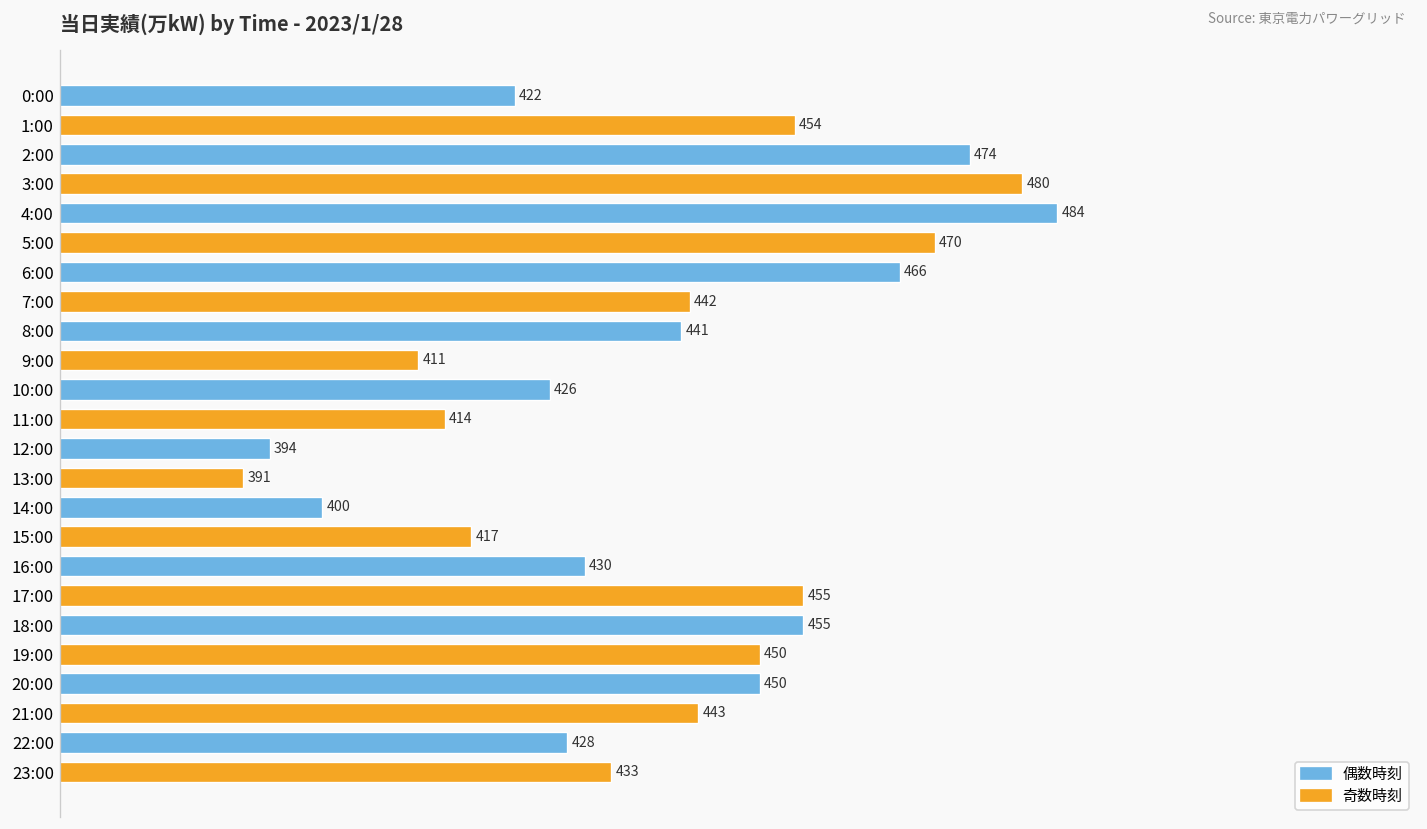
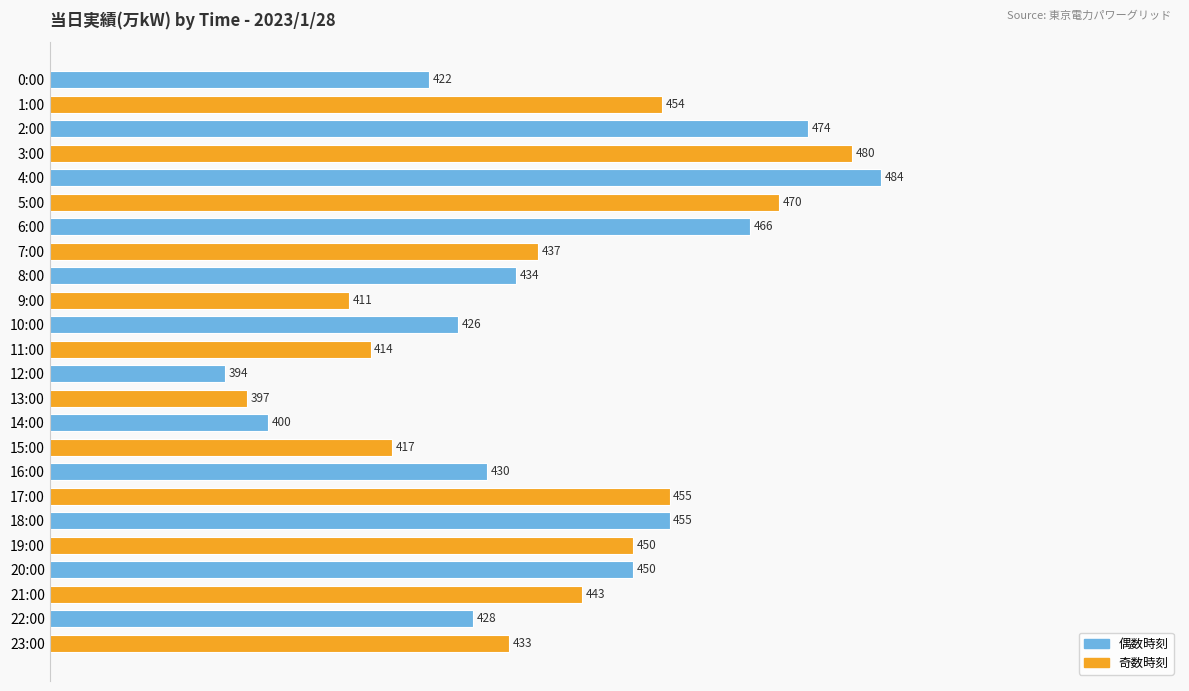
7:00: 442 -> 437
8:00: 441 -> 434
13:00: 391 -> 397
